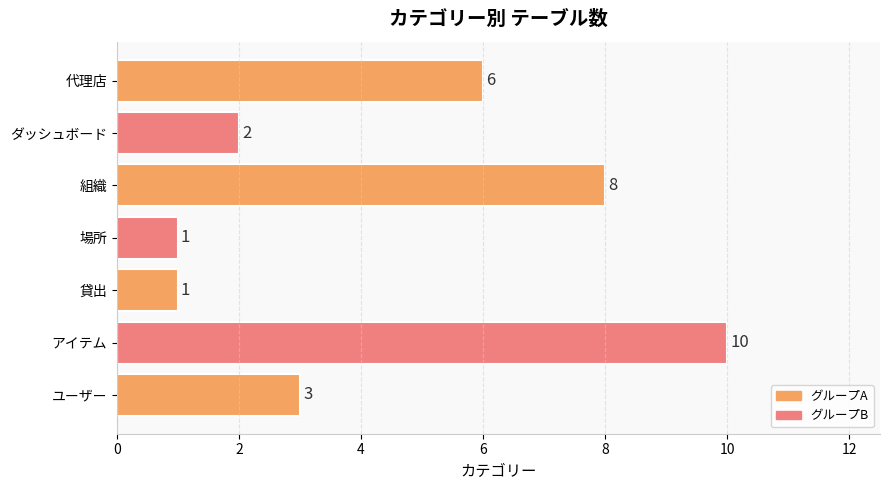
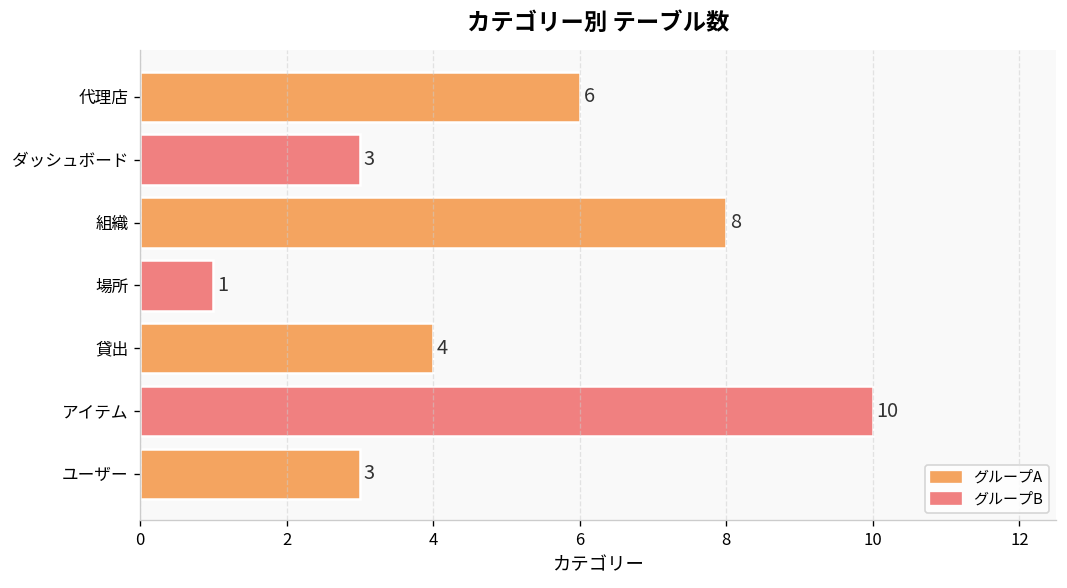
ダッシュボード: 2 -> 3
貸出: 1 -> 4
